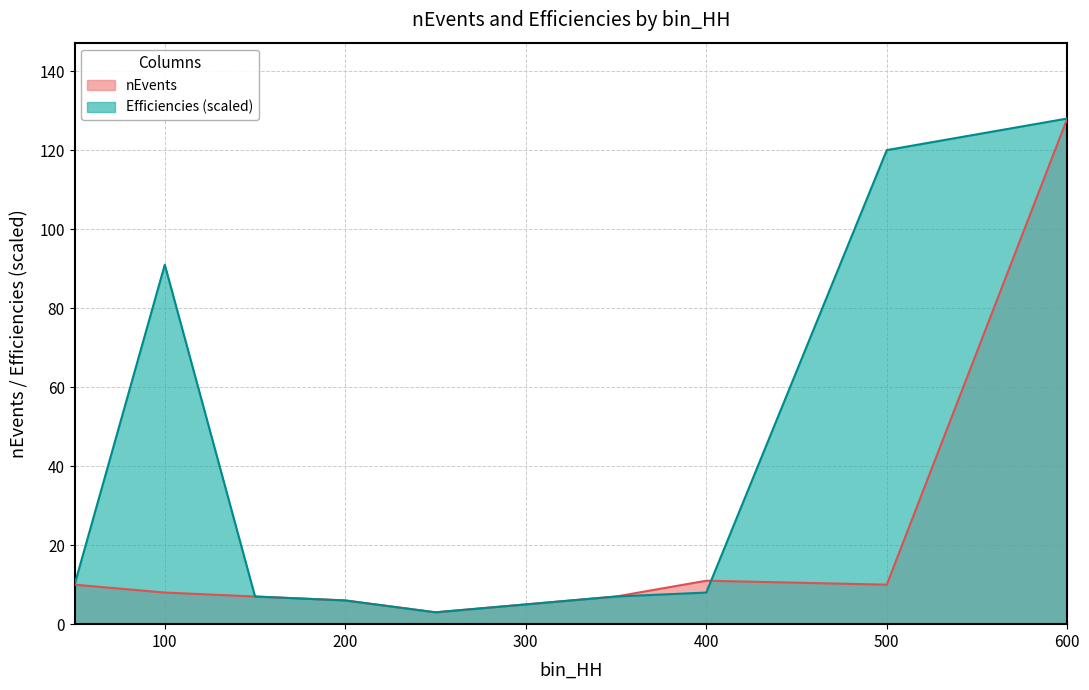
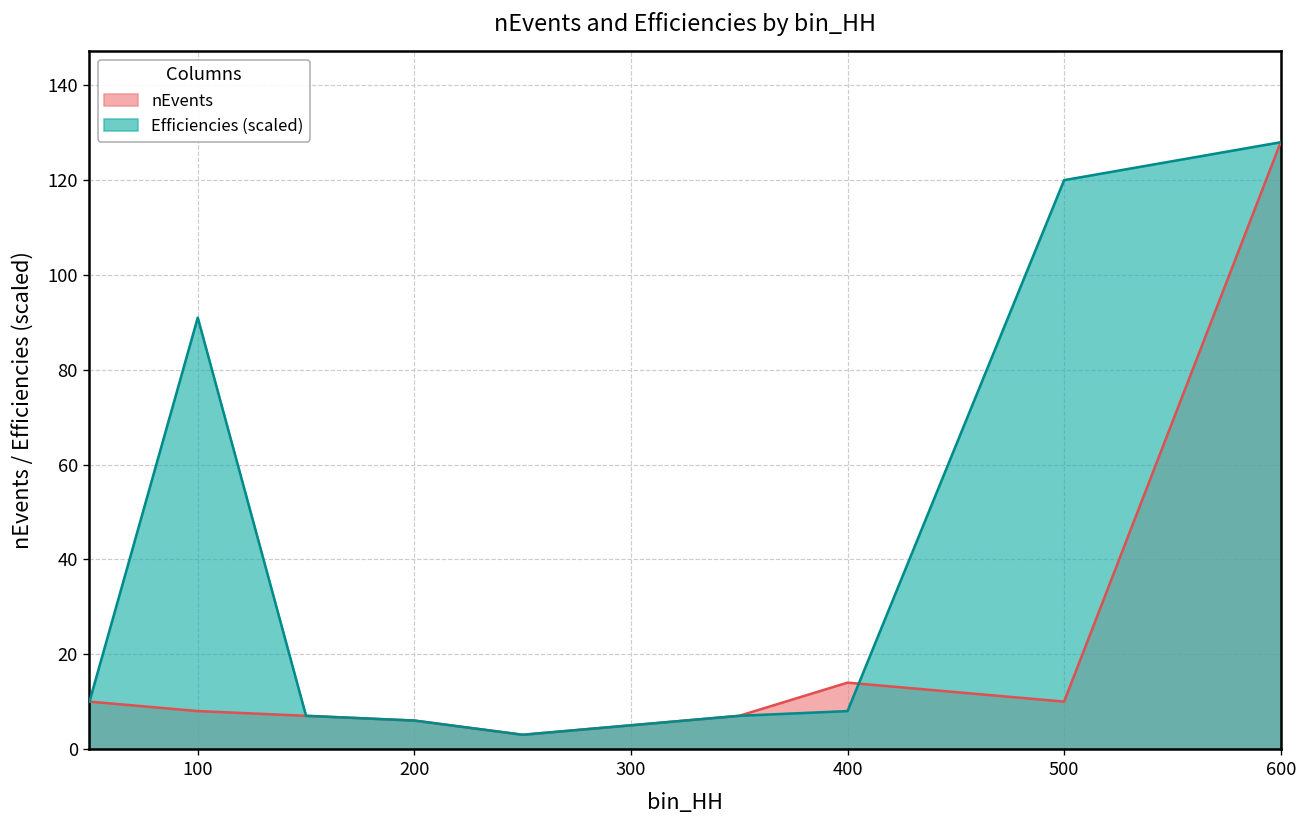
nEvents, 400: 11 -> 14
